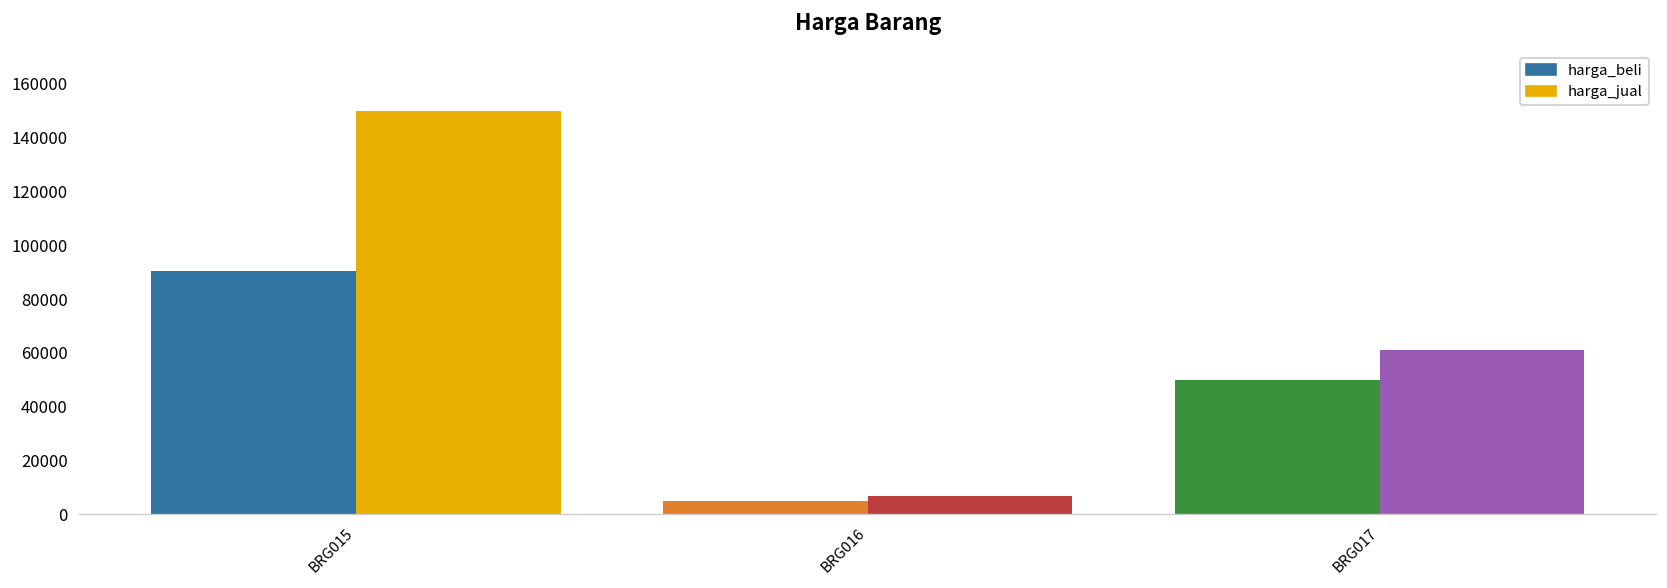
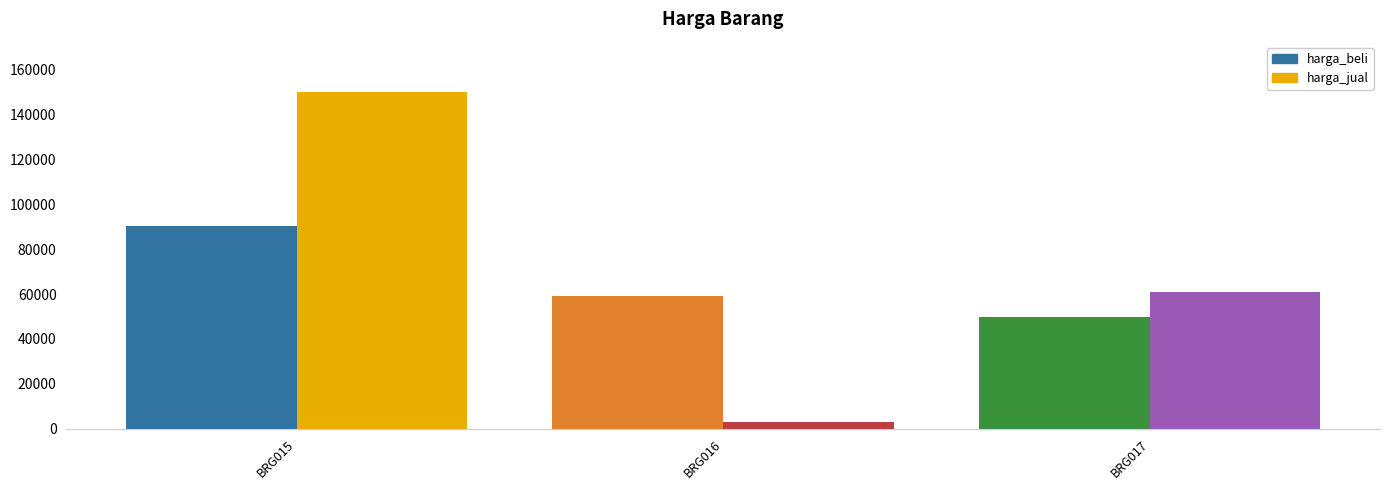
harga_beli, BRG016: 5000 -> 59000
harga_jual, BRG016: 7000 -> 3000
